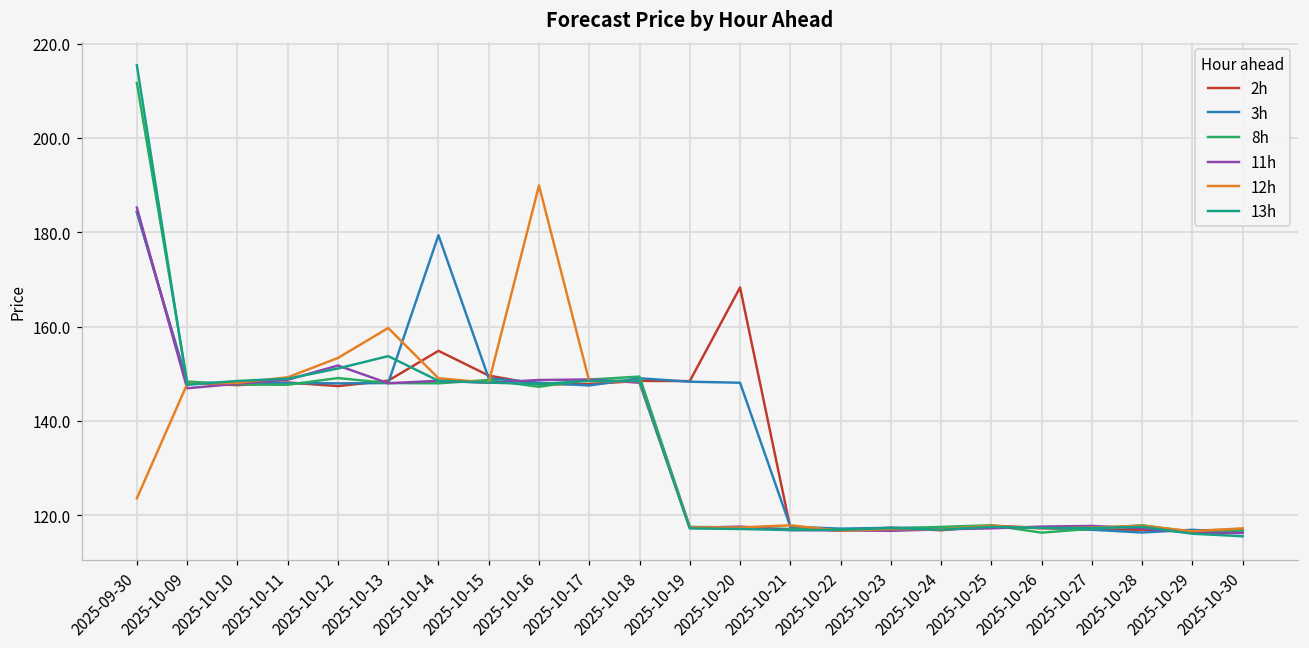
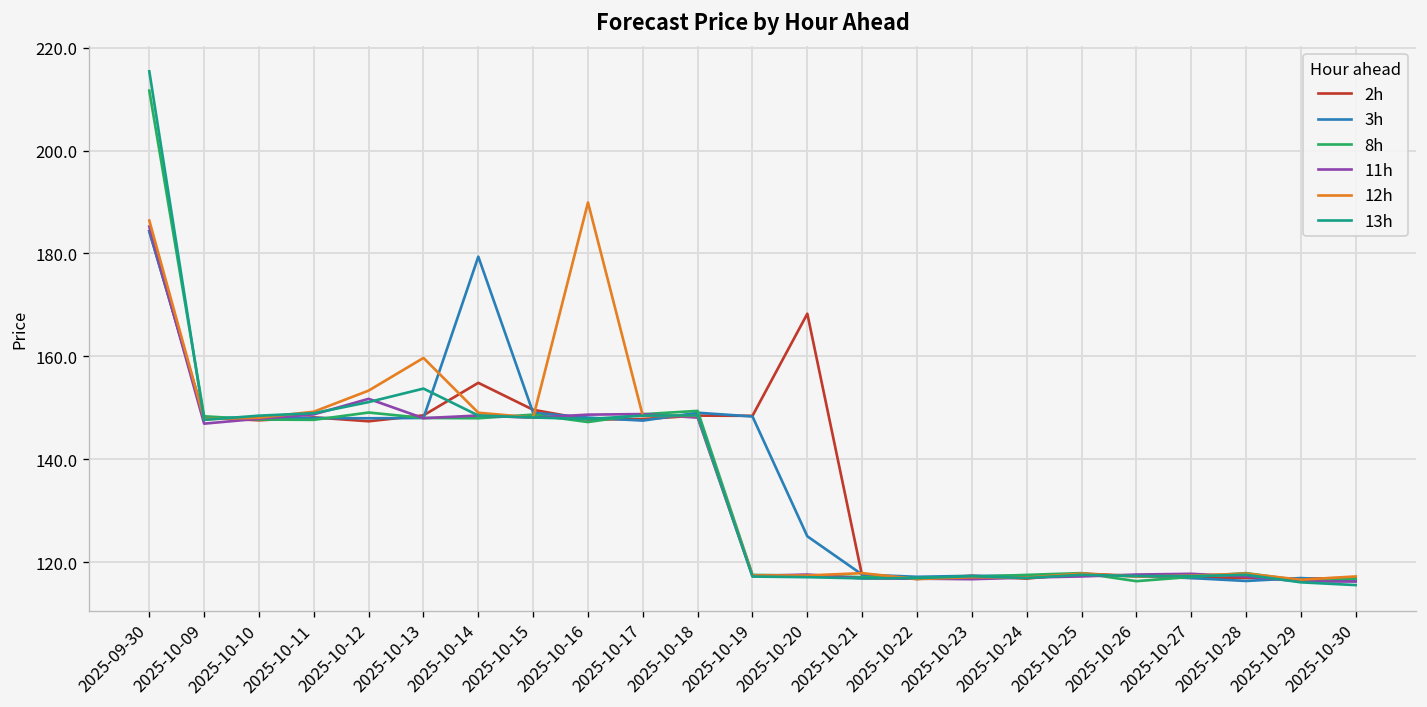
12h, 2025-09-30: 124 -> 186
3h, 2025-10-20: 148 -> 125
